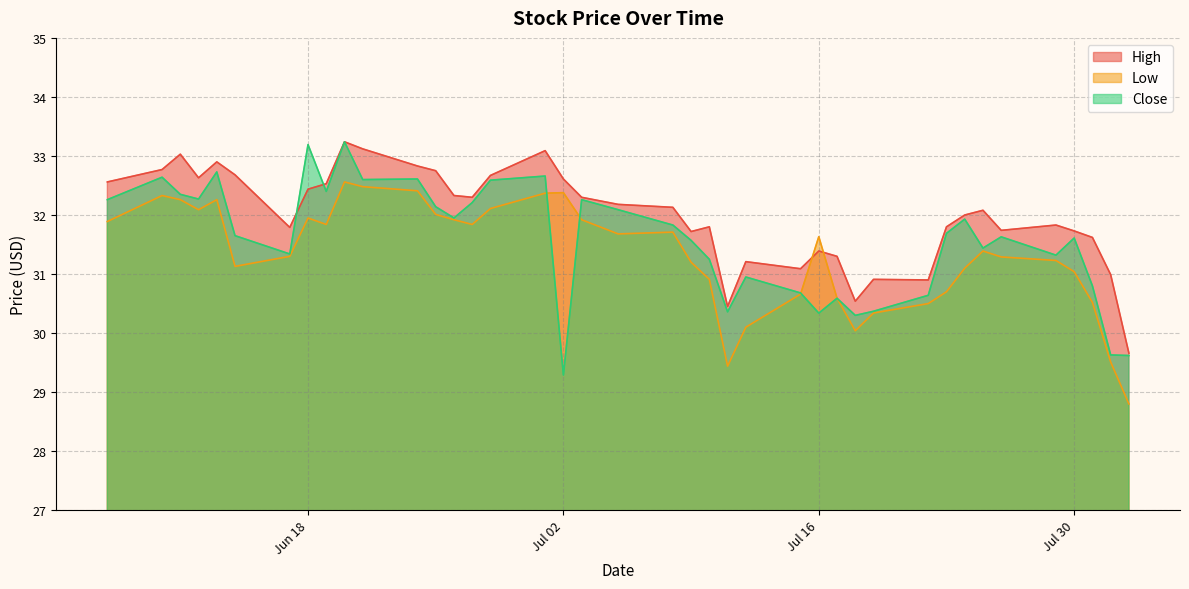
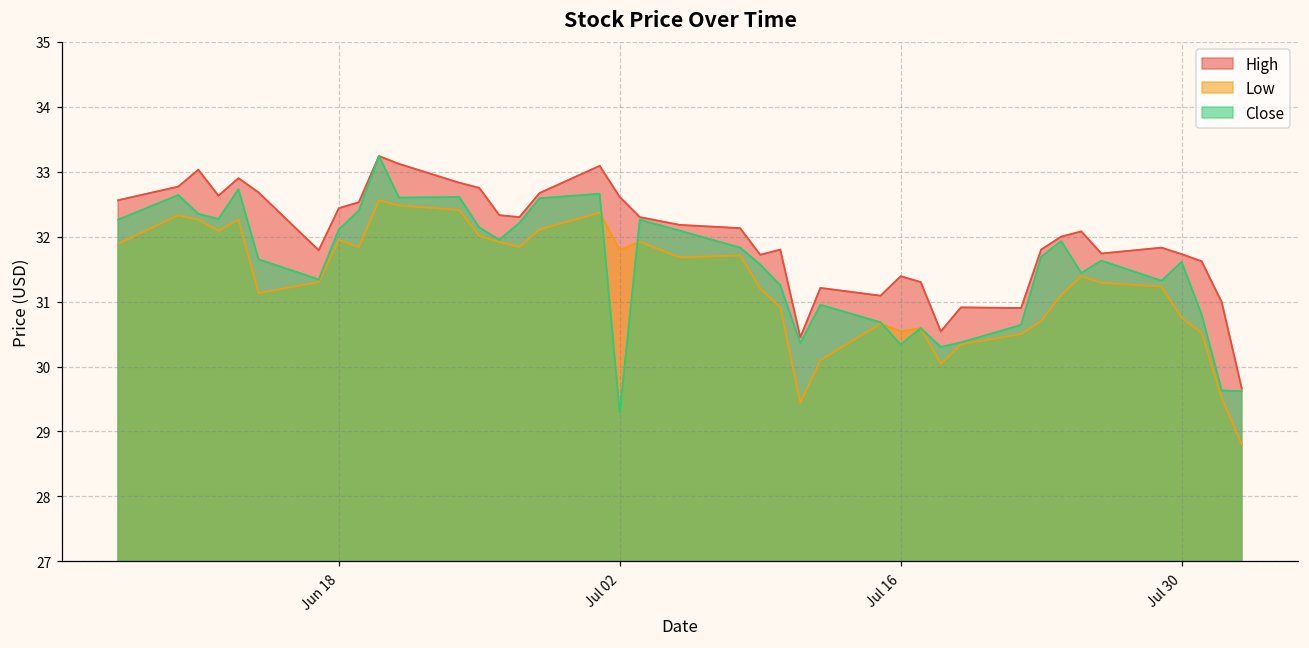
Close, Jun 18: 33.2 -> 32.1
Low, Jul 02: 32.4 -> 31.8
Low, Jul 16: 31.6 -> 30.5
Low, Jul 30: 31.0 -> 30.8
